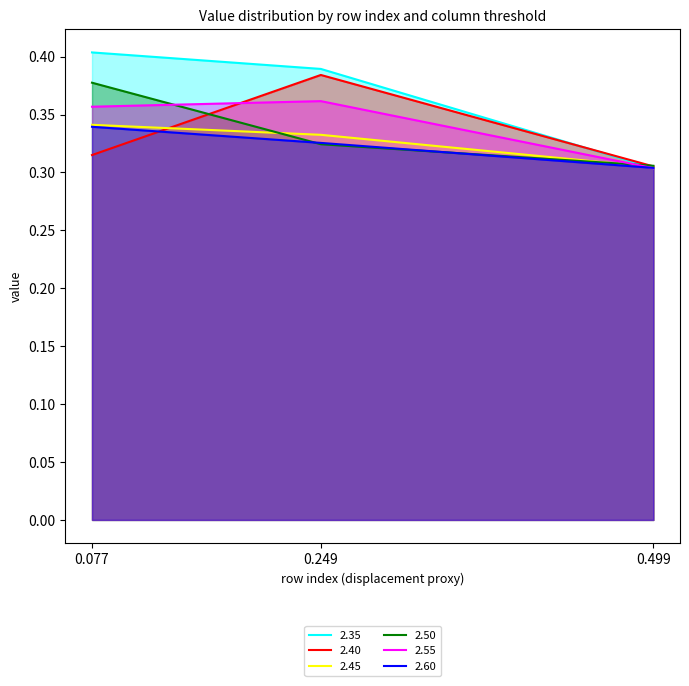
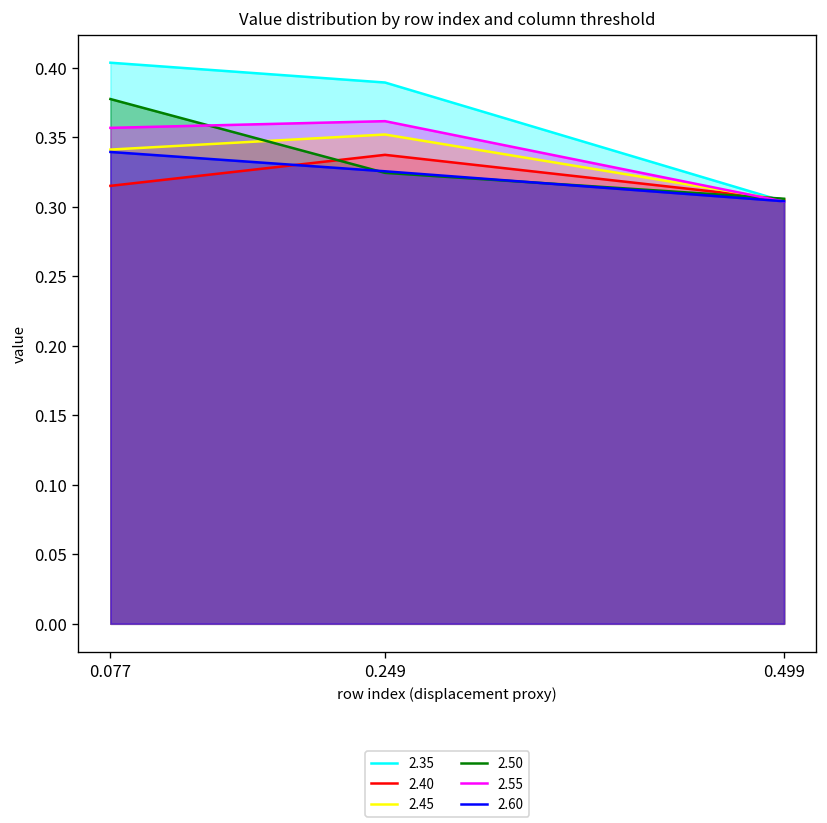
2.40, 0.249: 0.384 -> 0.337
2.45, 0.249: 0.333 -> 0.352
